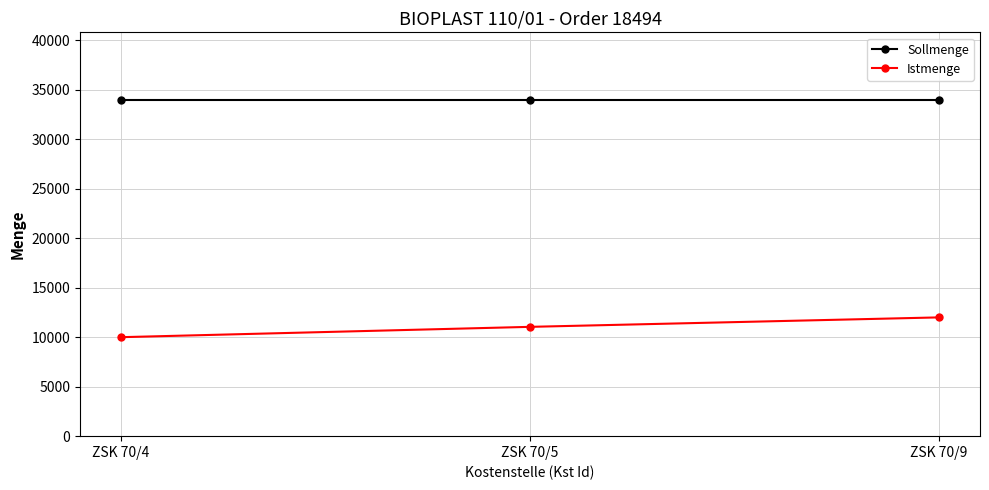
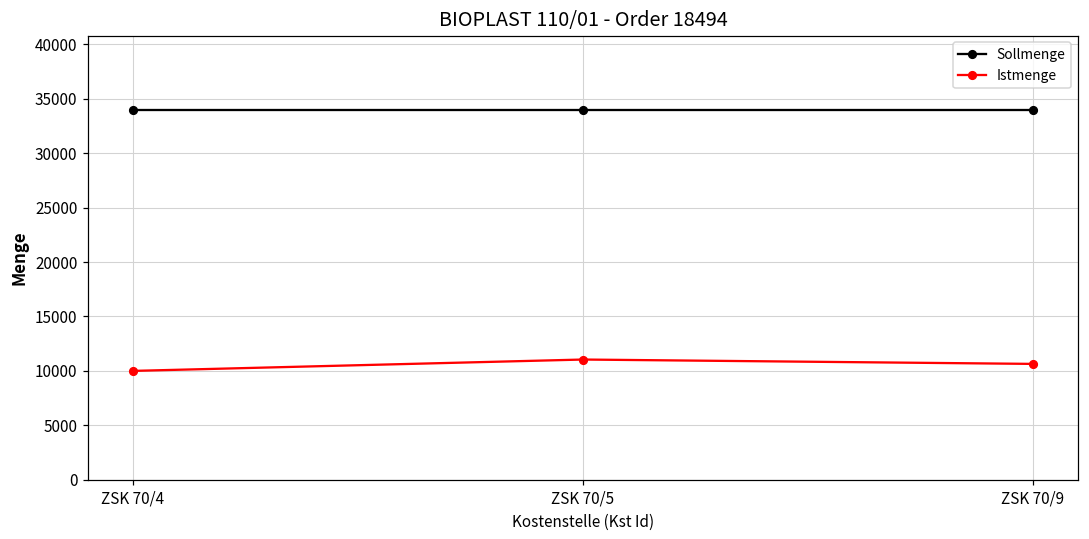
Istmenge, ZSK 70/9: 12000 -> 11000
